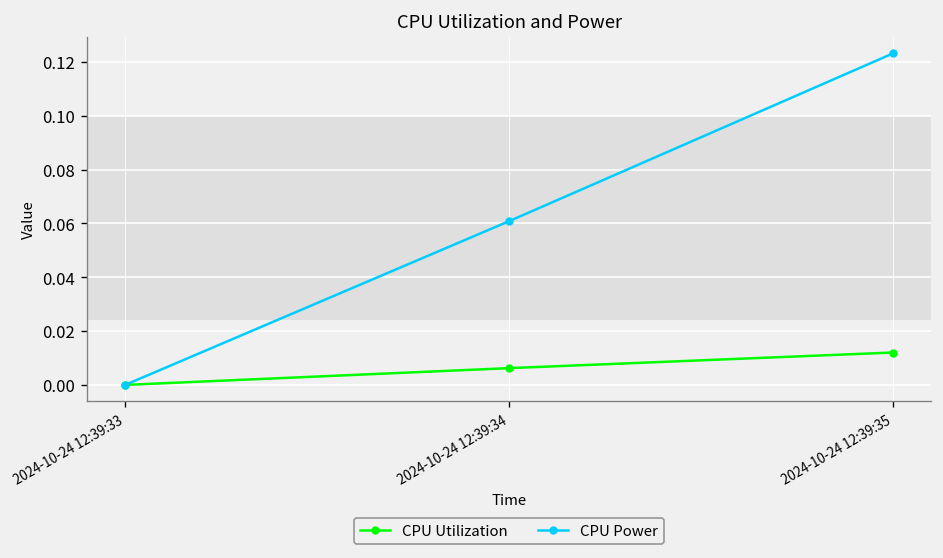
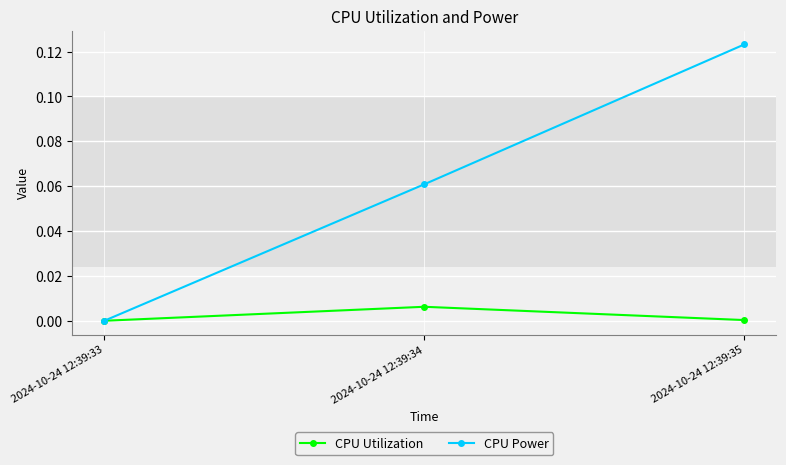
CPU Utilization, 2024-10-24 12:39:35: 0.012 -> 0.000
